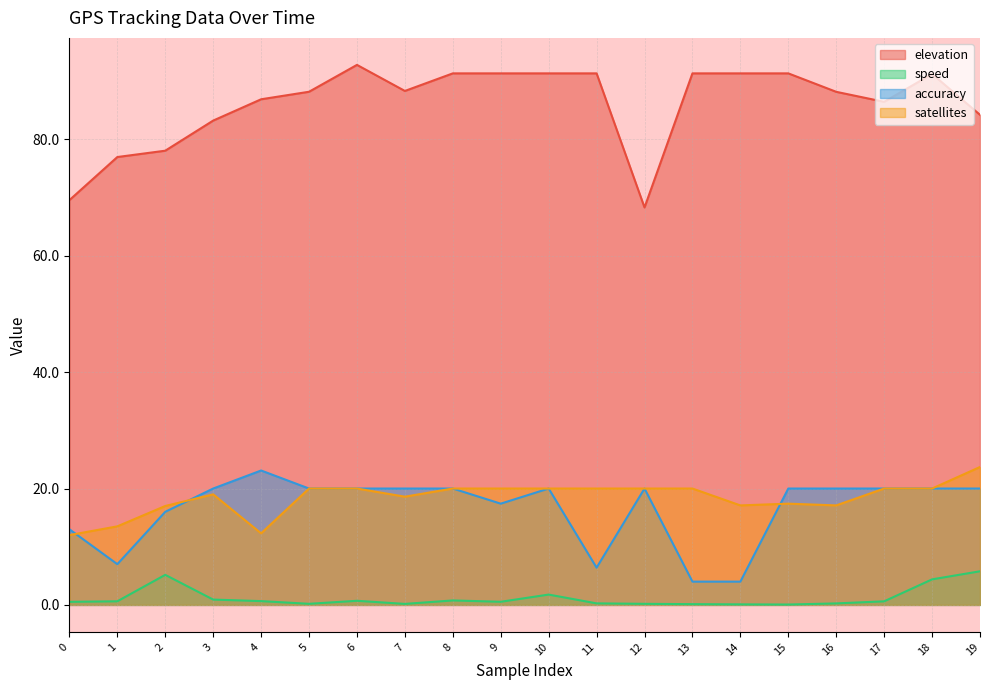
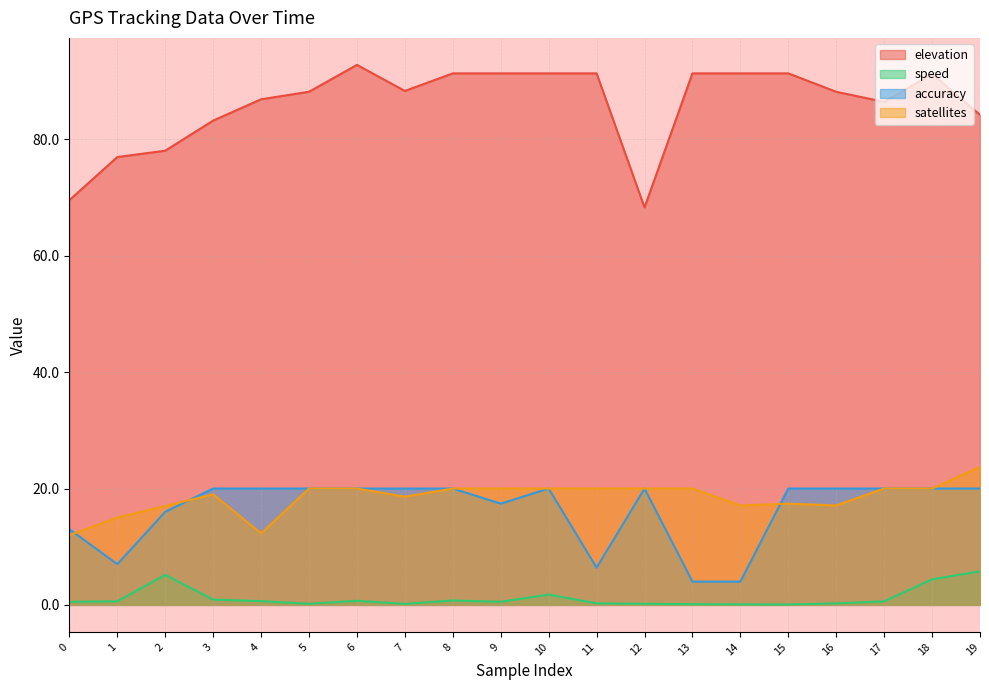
satellites, 1: 14 -> 15
accuracy, 4: 23 -> 20
